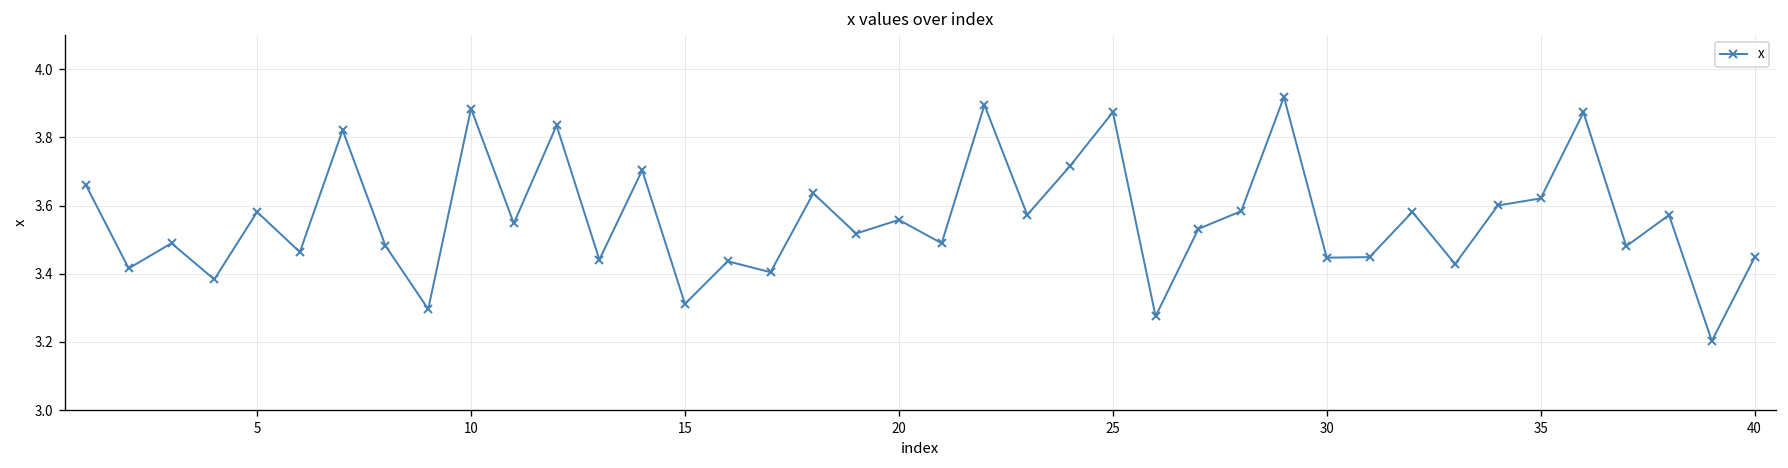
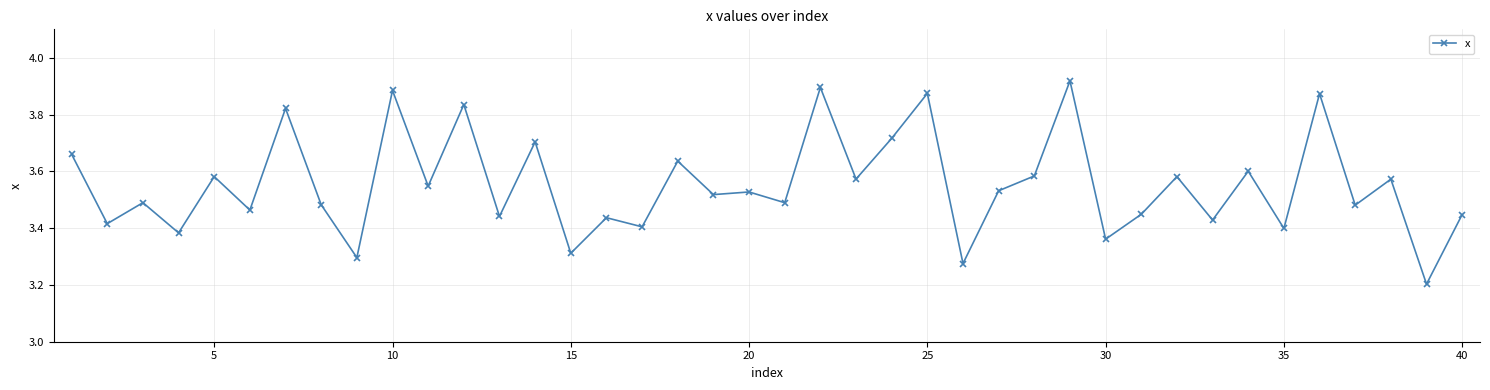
20: 3.56 -> 3.53
30: 3.45 -> 3.36
35: 3.62 -> 3.40
